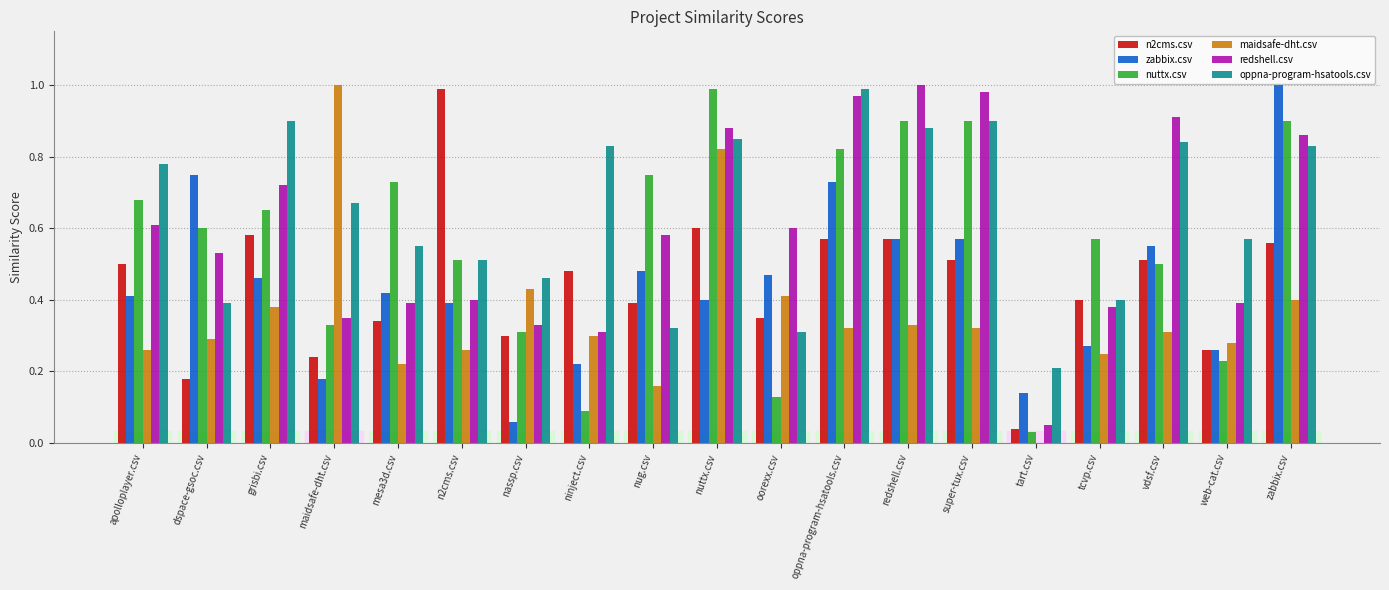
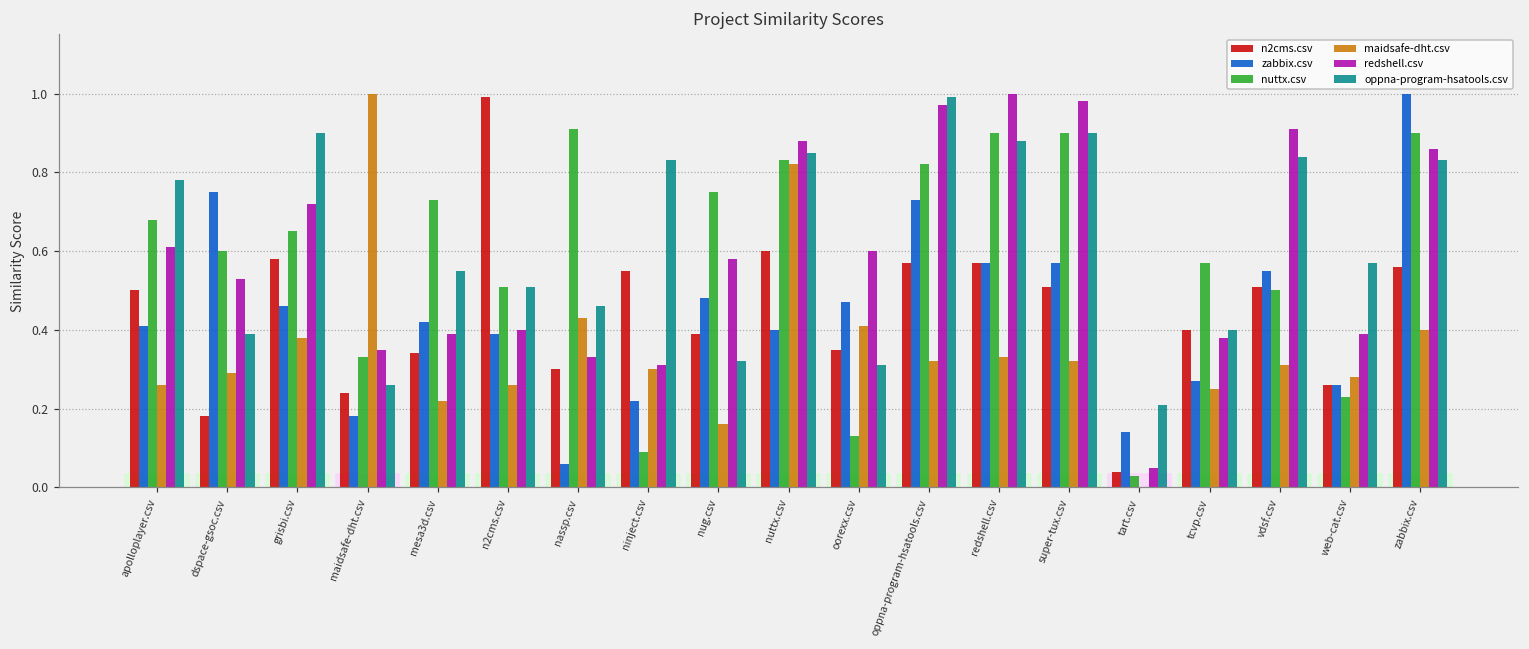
oppna-program-hsatools.csv, maidsafe-dht.csv: 0.67 -> 0.26
nuttx.csv, nassp.csv: 0.31 -> 0.91
n2cms.csv, ninject.csv: 0.48 -> 0.55
nuttx.csv, nuttx.csv: 0.99 -> 0.83
